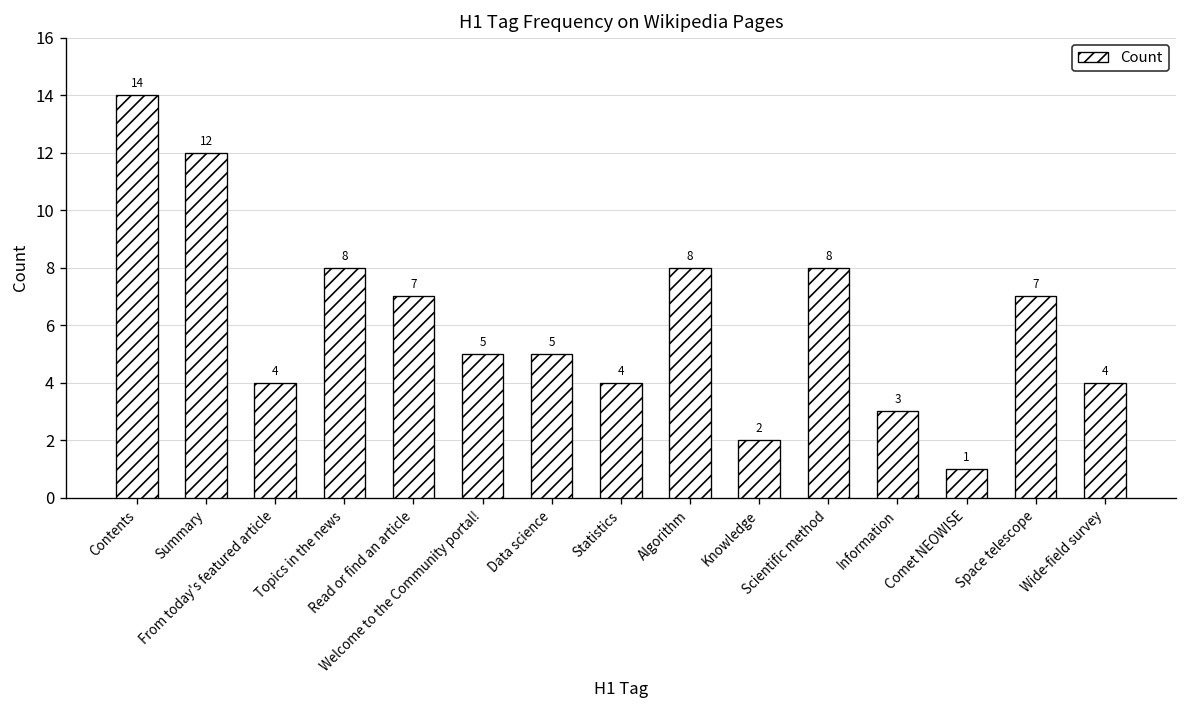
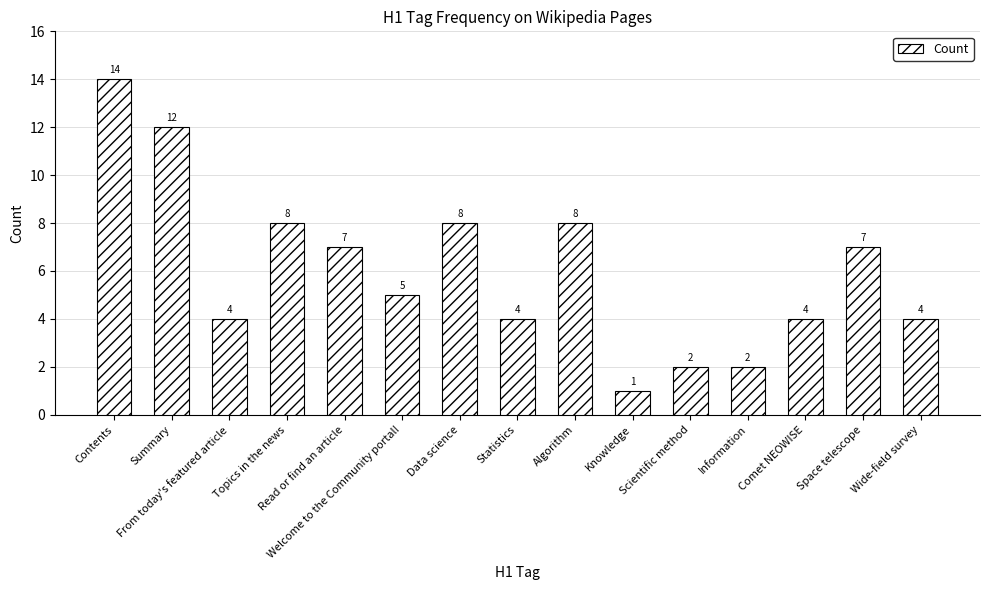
Data science: 5 -> 8
Knowledge: 2 -> 1
Scientific method: 8 -> 2
Information: 3 -> 2
Comet NEOWISE: 1 -> 4
